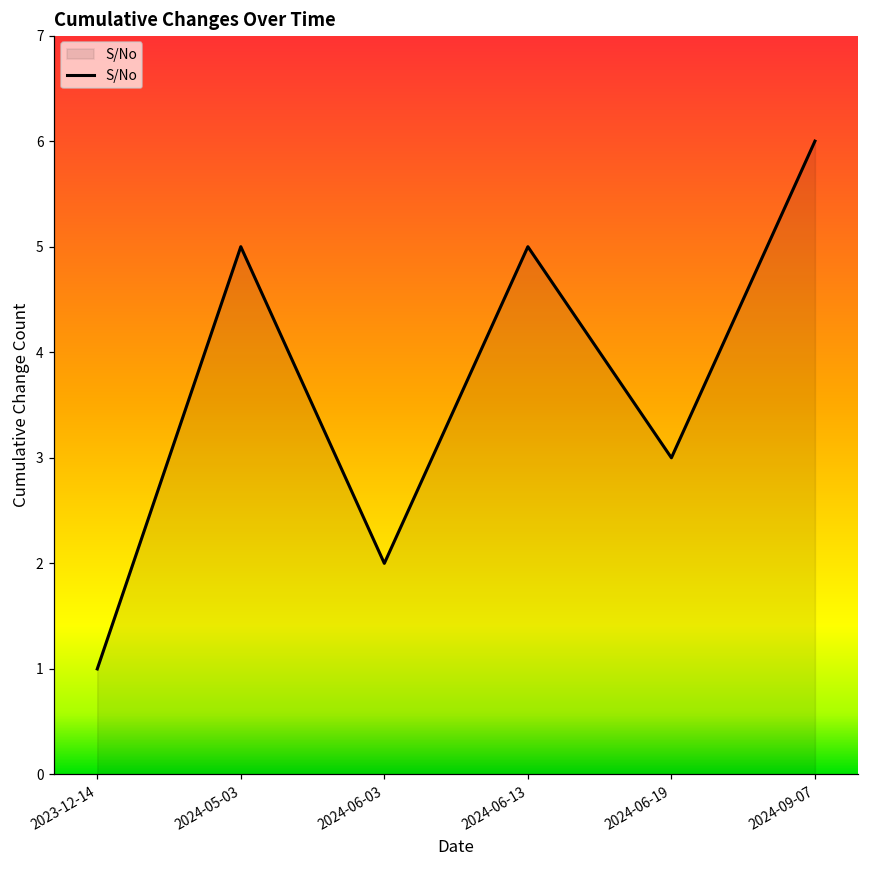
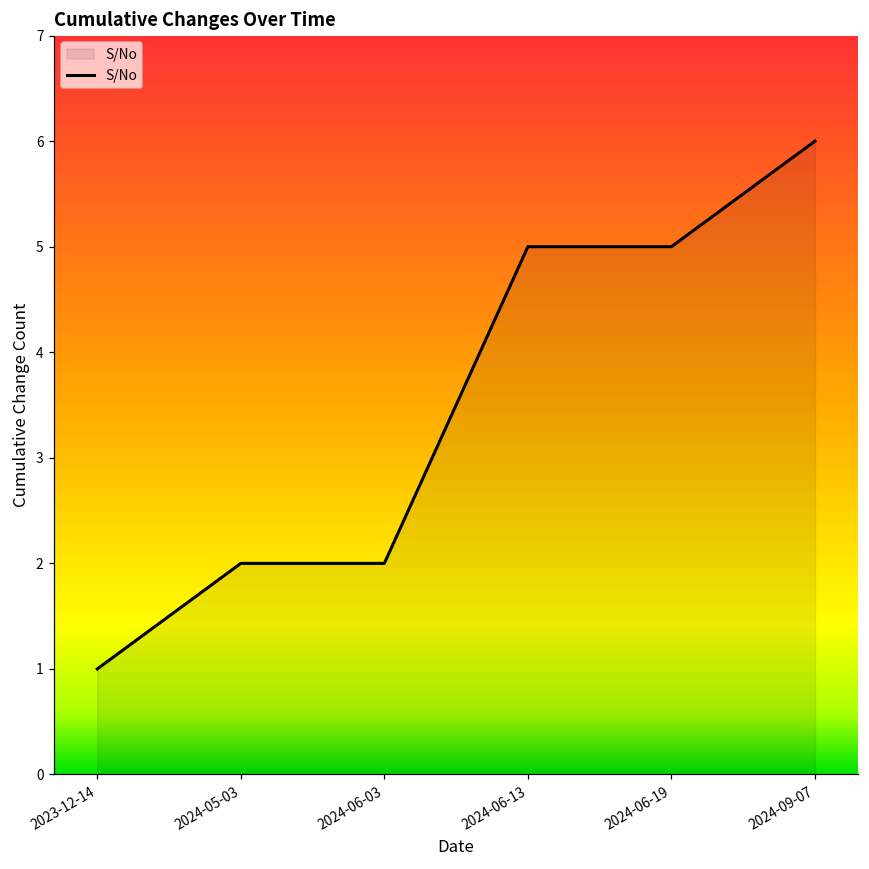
2024-05-03: 5 -> 2
2024-06-19: 3 -> 5
